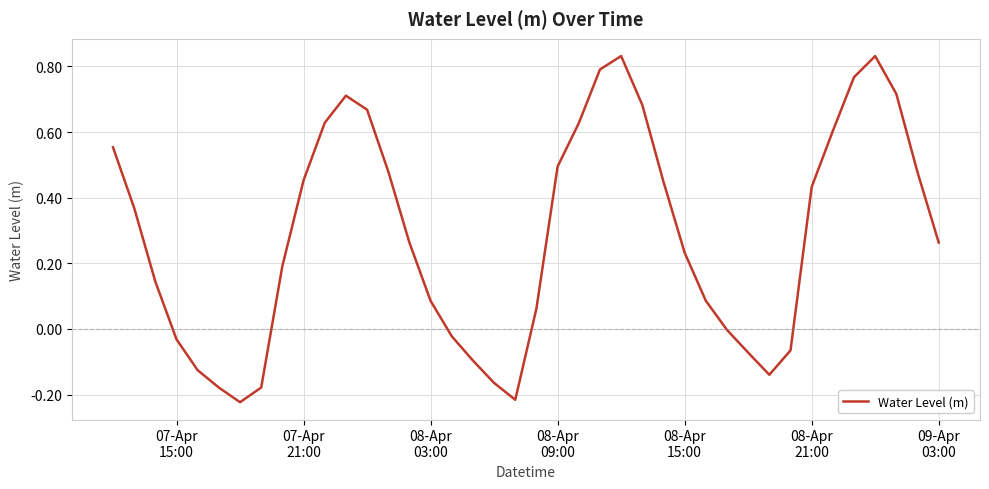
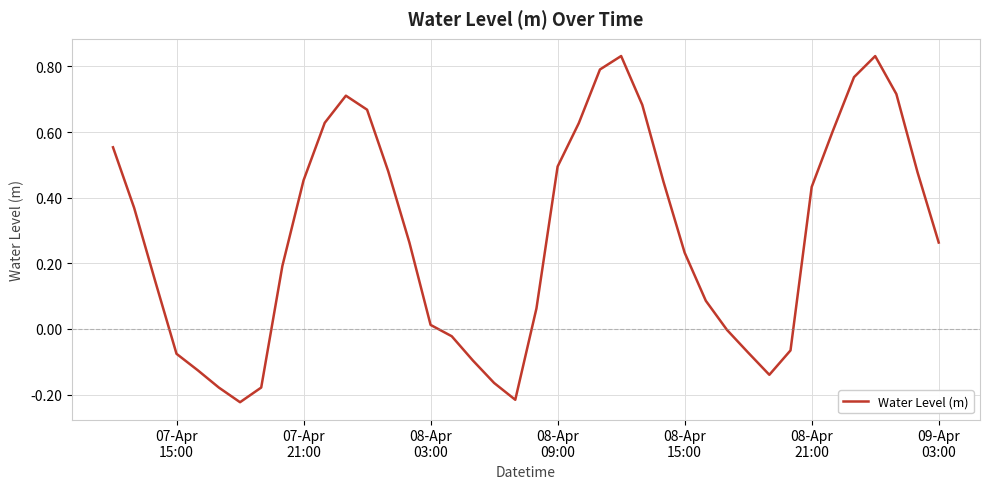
07-Apr 15:00: -0.03 -> -0.08
08-Apr 03:00: 0.09 -> 0.01
